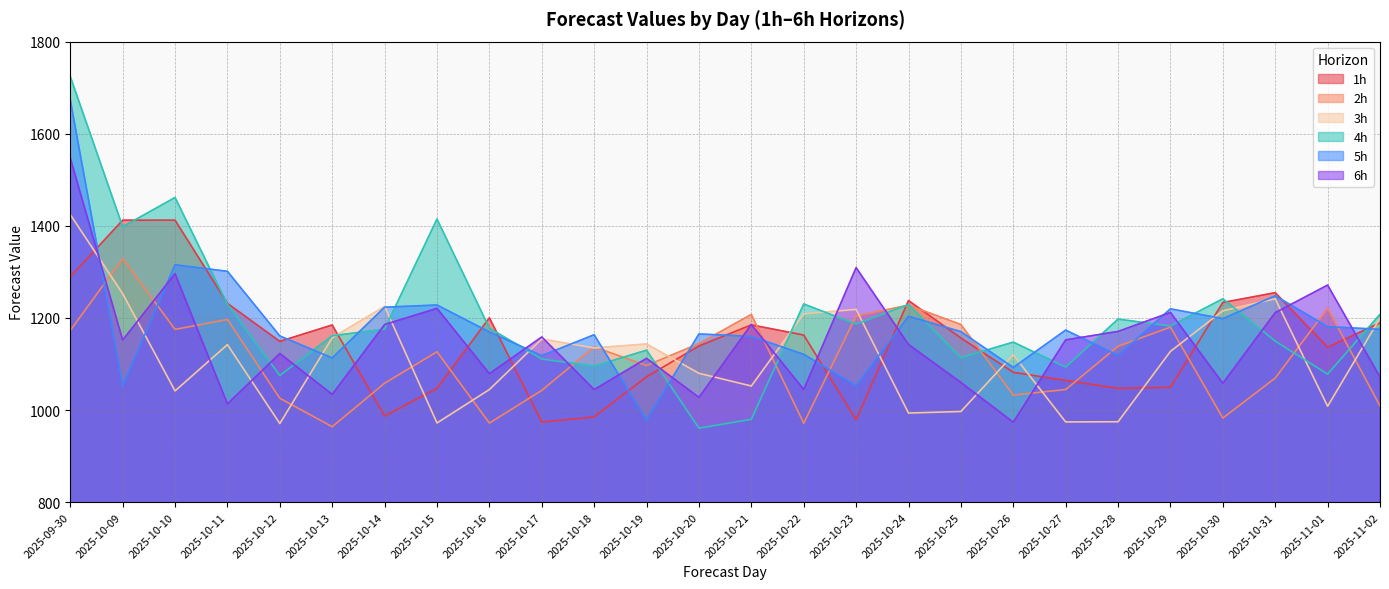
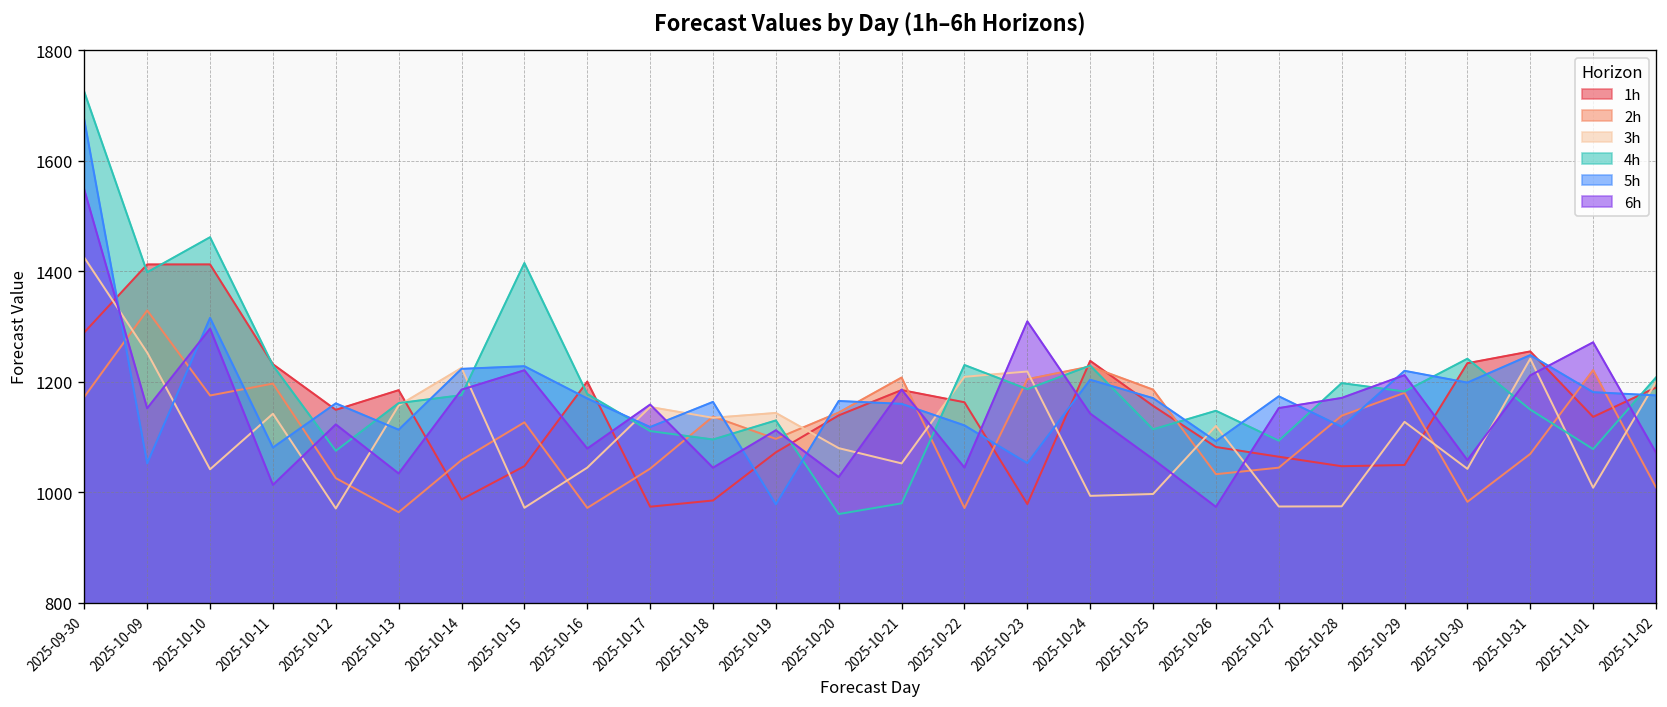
5h, 2025-10-11: 1300 -> 1080
3h, 2025-10-30: 1220 -> 1040
